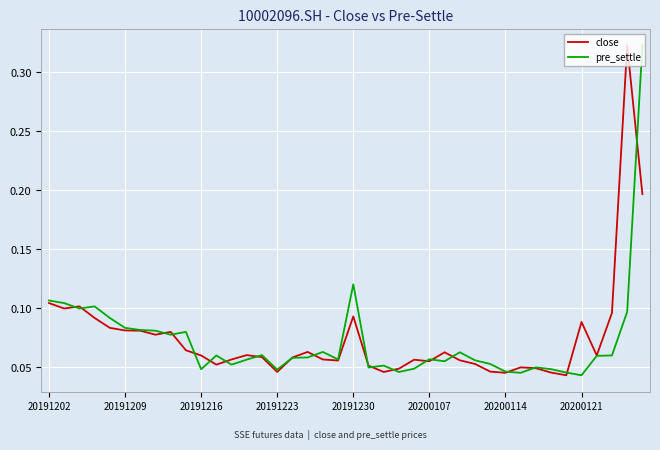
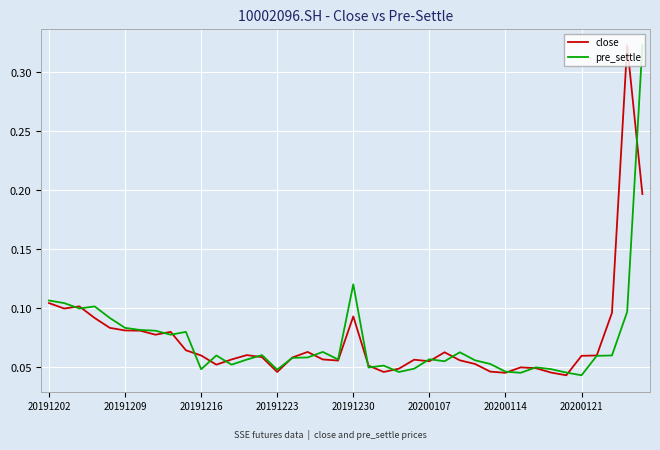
close, 20200121: 0.088 -> 0.060
